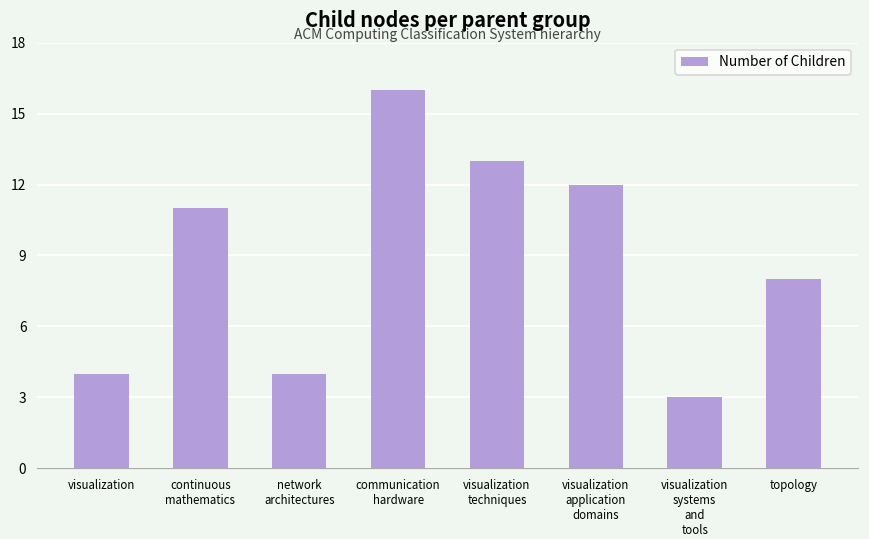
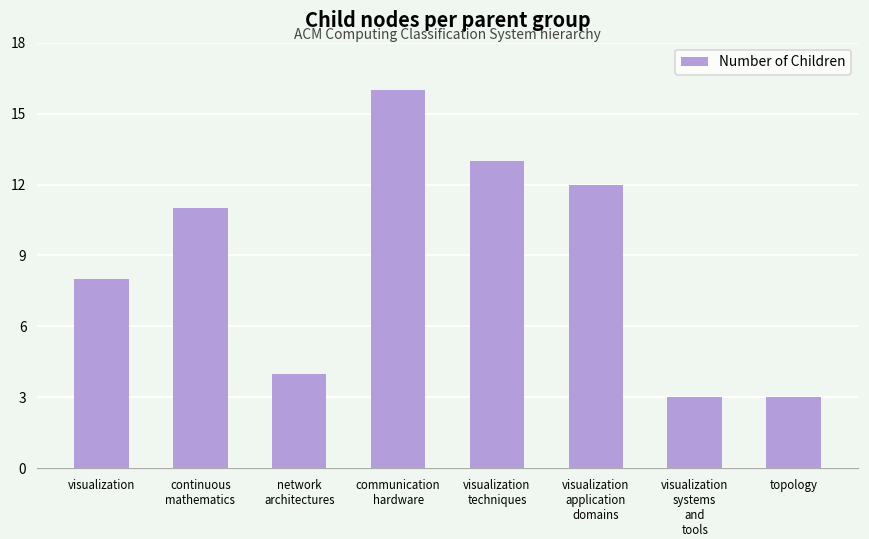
visualization: 4 -> 8
topology: 8 -> 3
